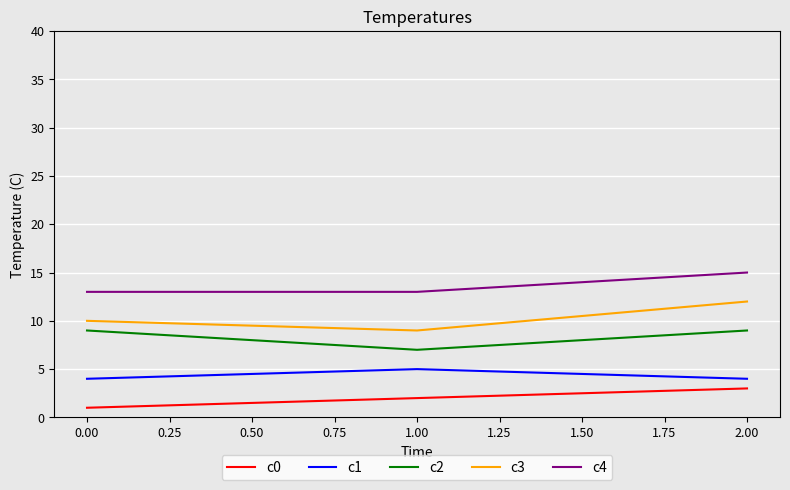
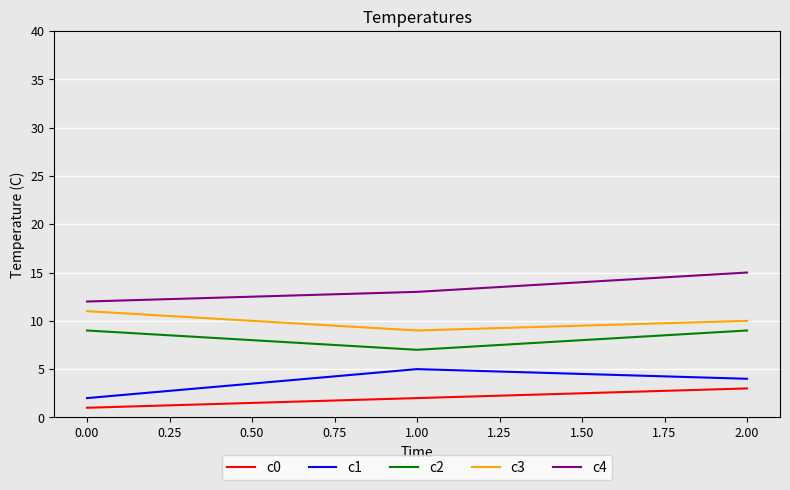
c1, 0.00: 4 -> 2
c3, 0.00: 10 -> 11
c4, 0.00: 13 -> 12
c3, 2.00: 12 -> 10
